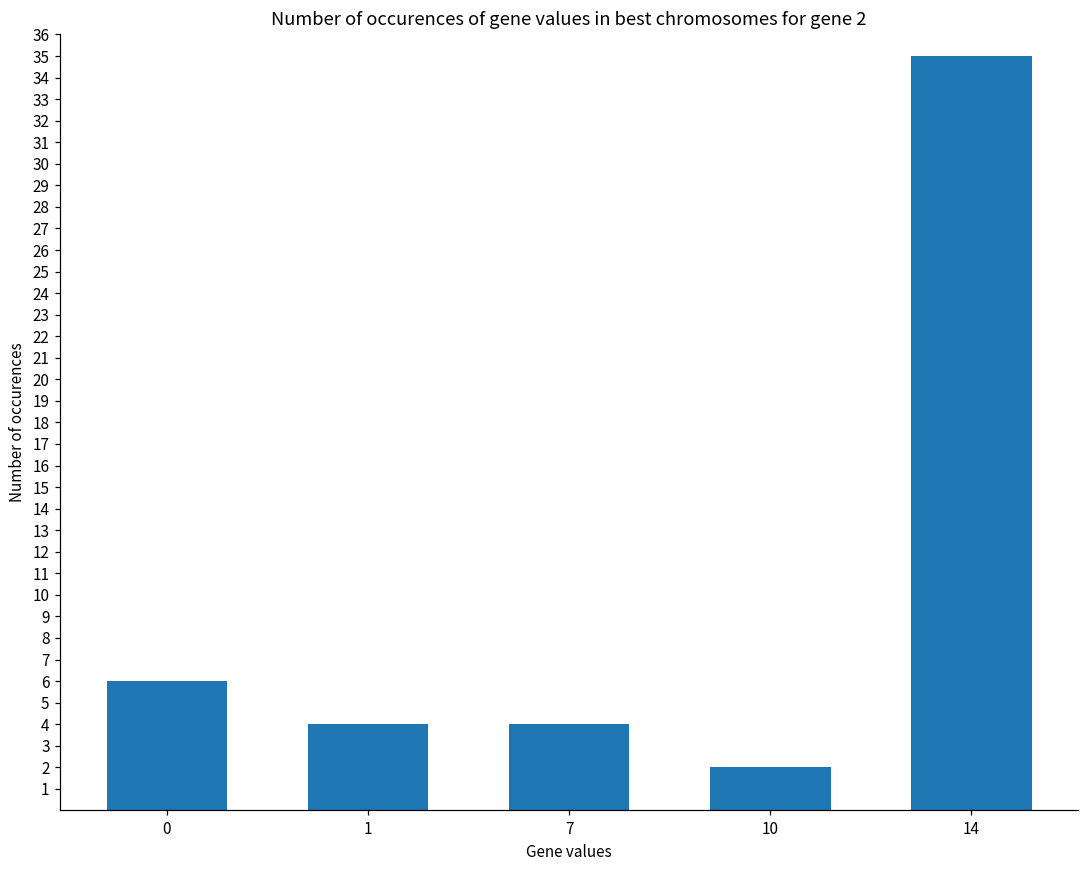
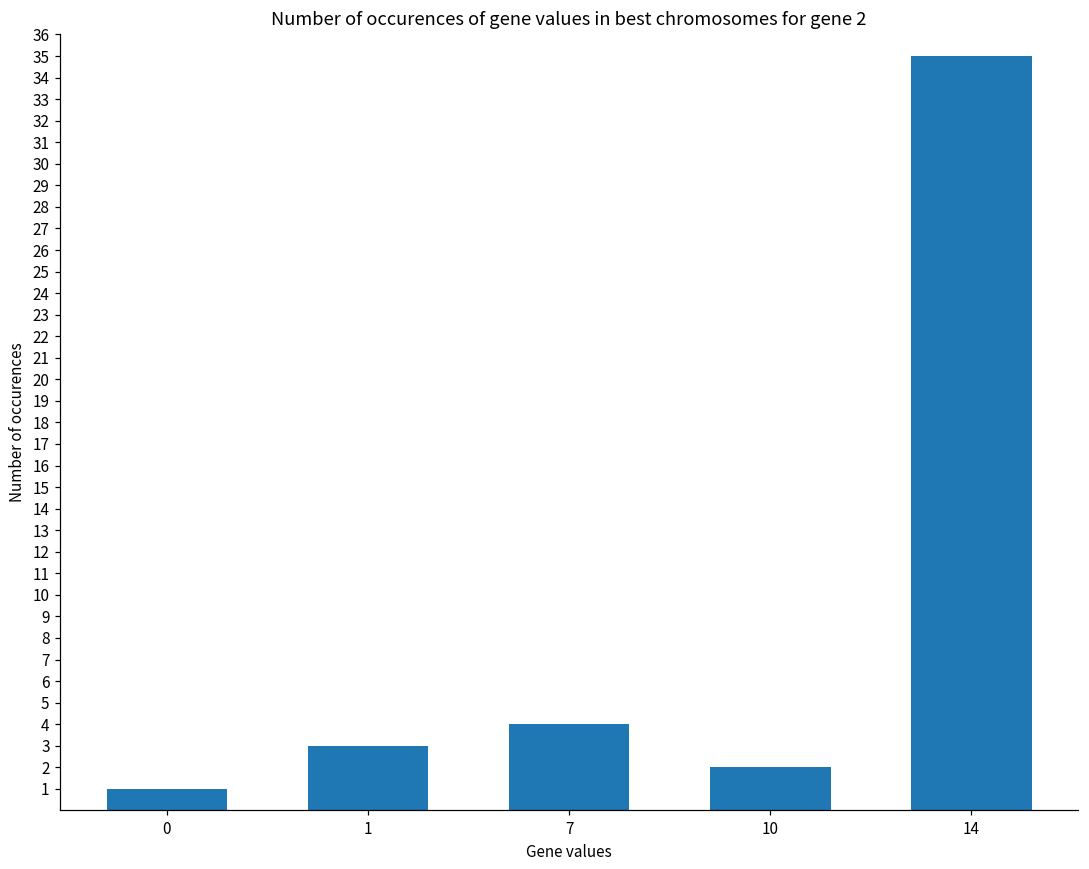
0: 6 -> 1
1: 4 -> 3
